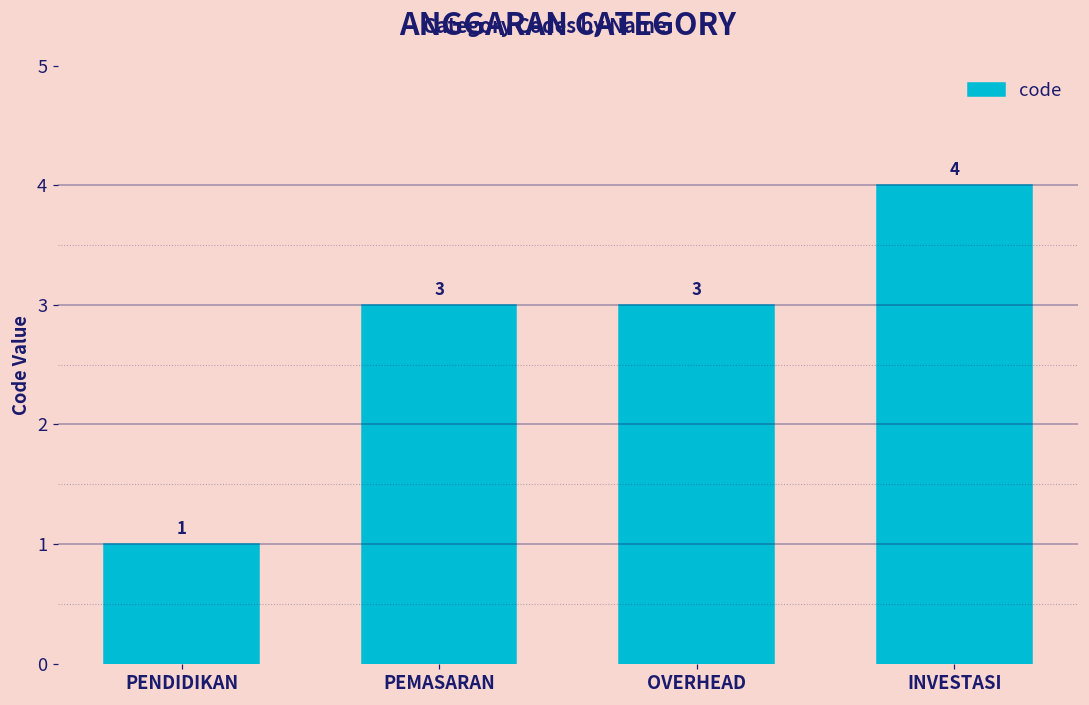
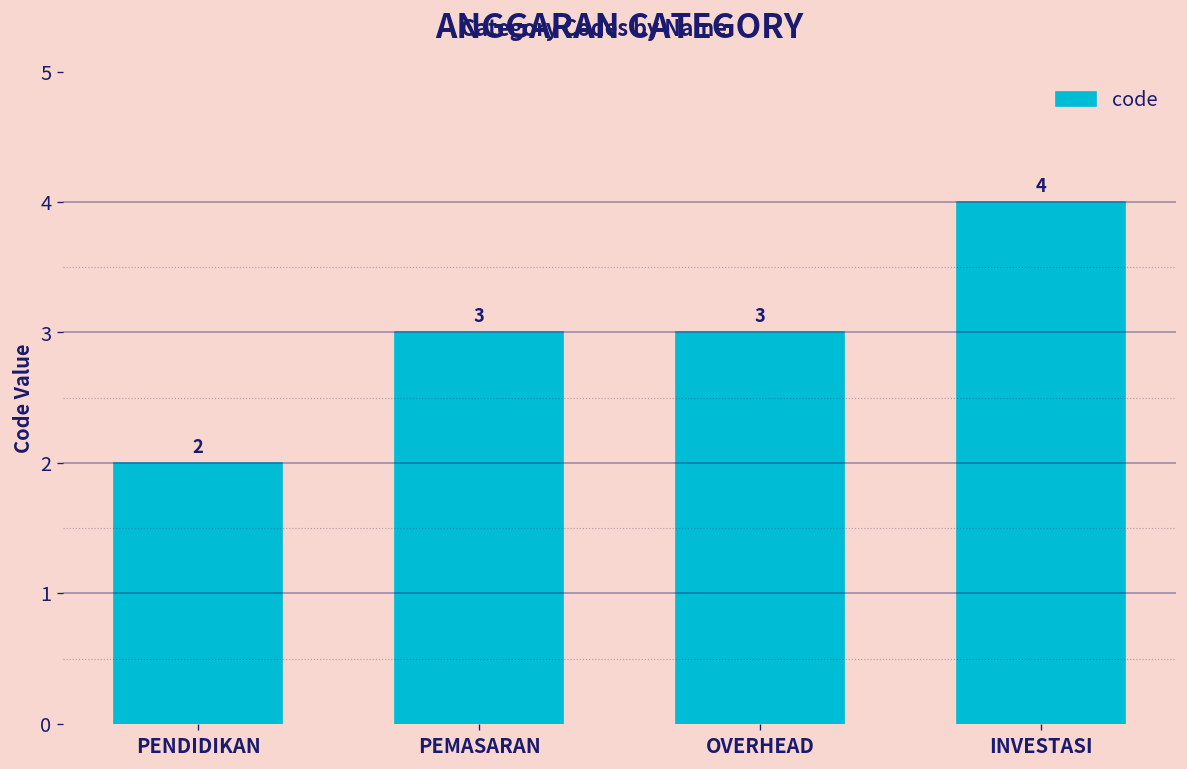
PENDIDIKAN: 1 -> 2
